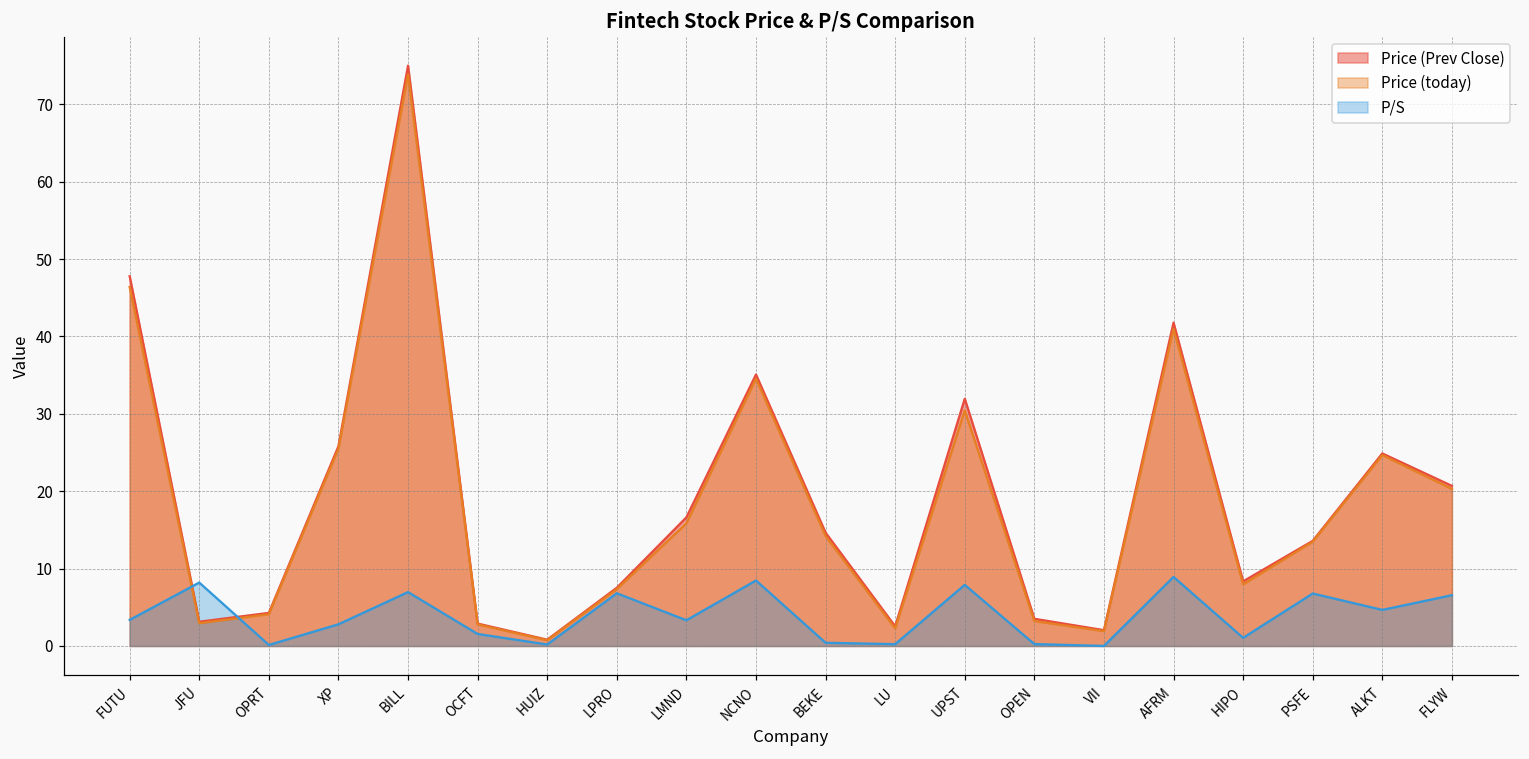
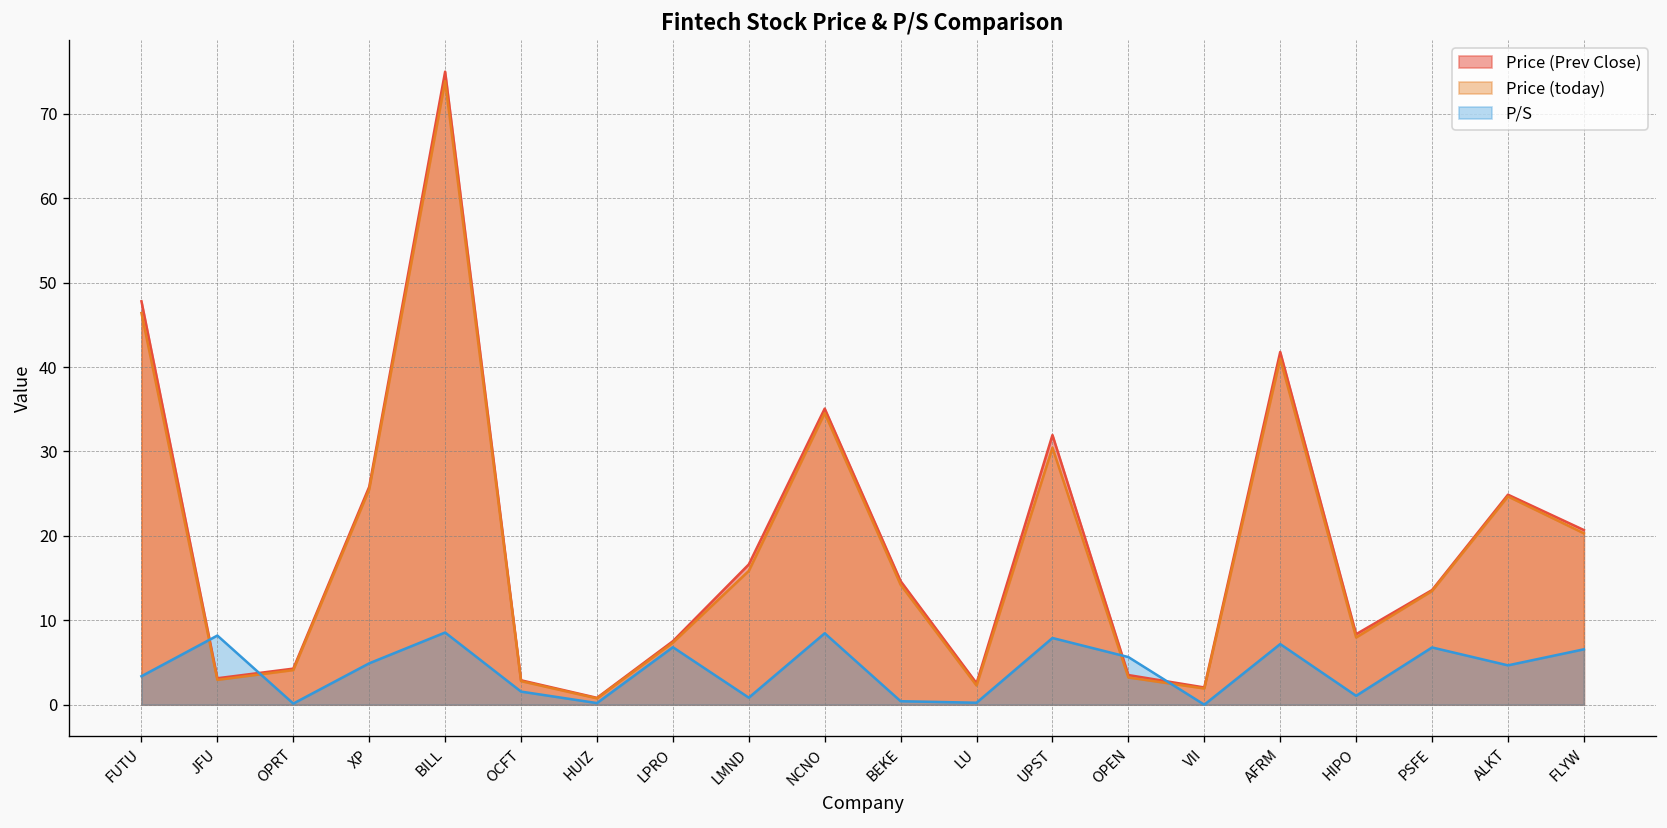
P/S, XP: 3 -> 5
P/S, BILL: 7 -> 9
P/S, LMND: 3 -> 1
P/S, OPEN: 0 -> 6
P/S, AFRM: 9 -> 7
